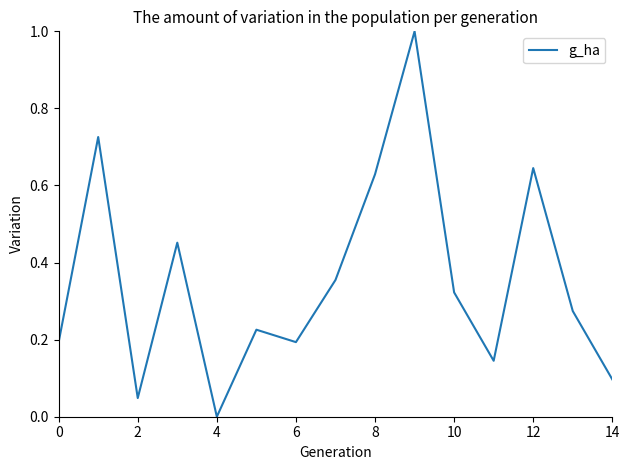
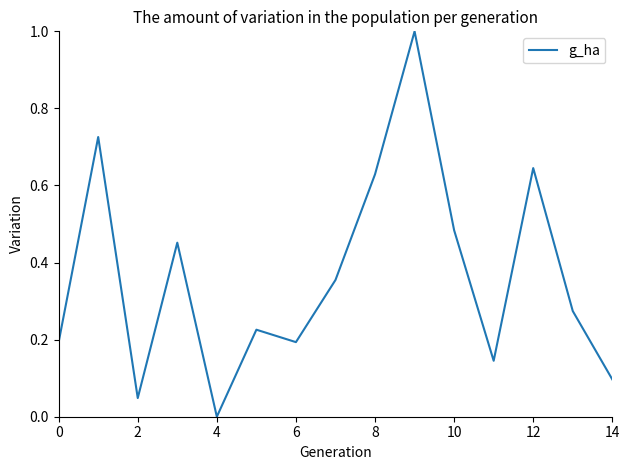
10: 0.32 -> 0.48
